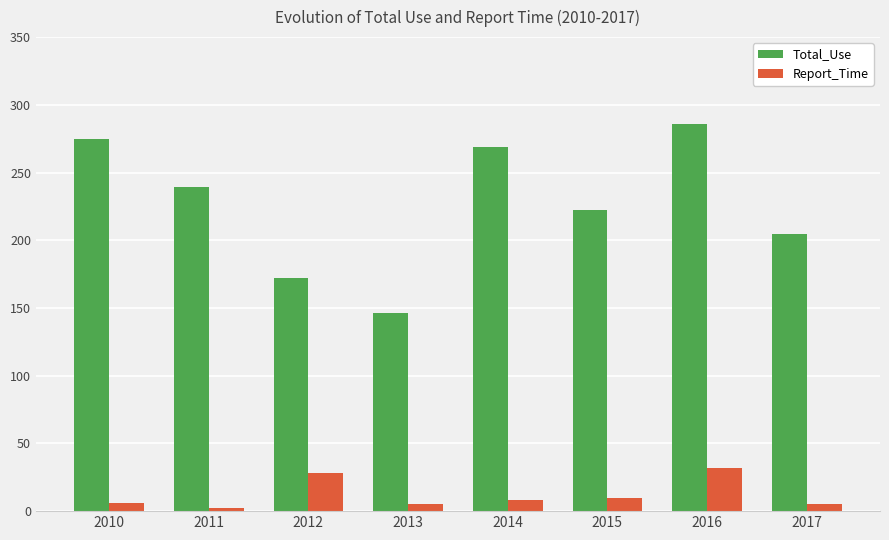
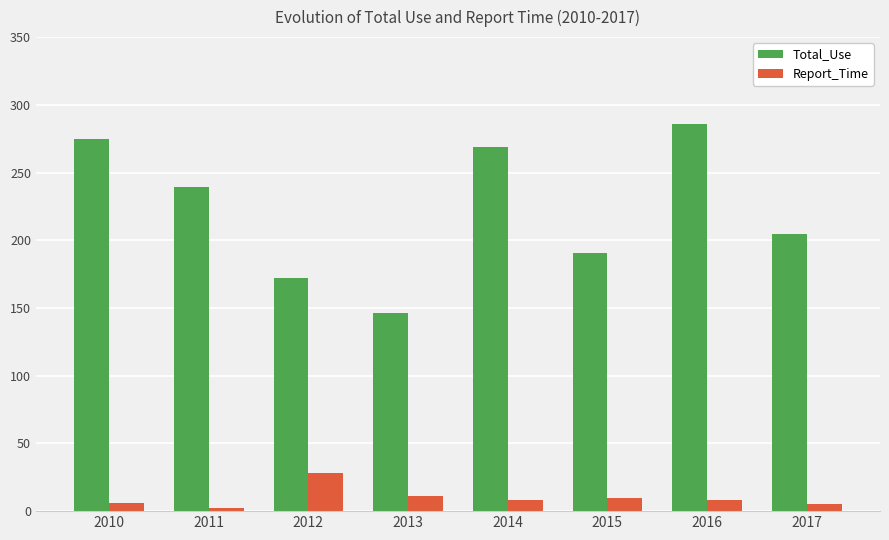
Report_Time, 2013: 5 -> 11
Total_Use, 2015: 222 -> 191
Report_Time, 2016: 32 -> 8
